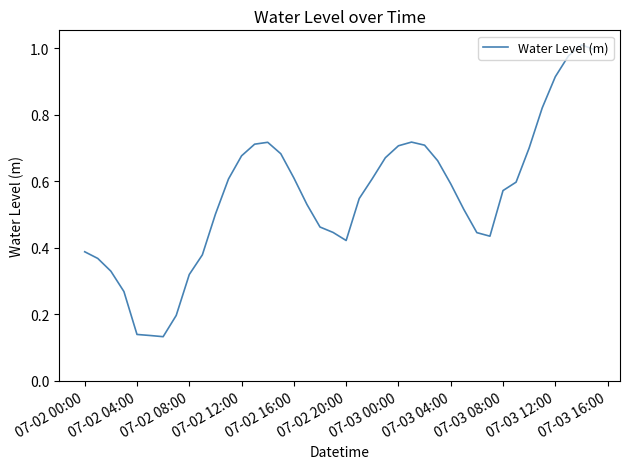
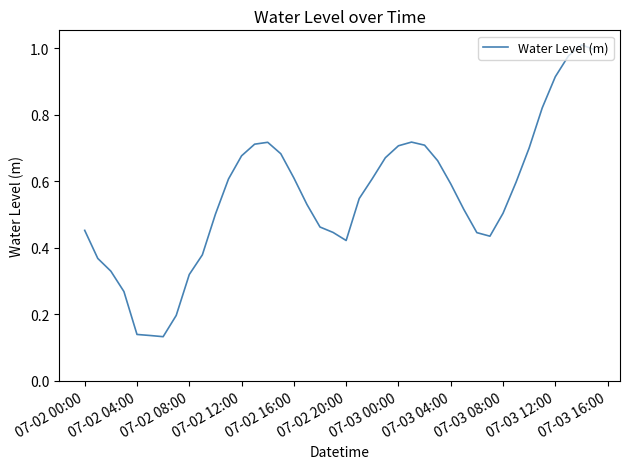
07-02 00:00: 0.39 -> 0.45
07-03 08:00: 0.57 -> 0.50
